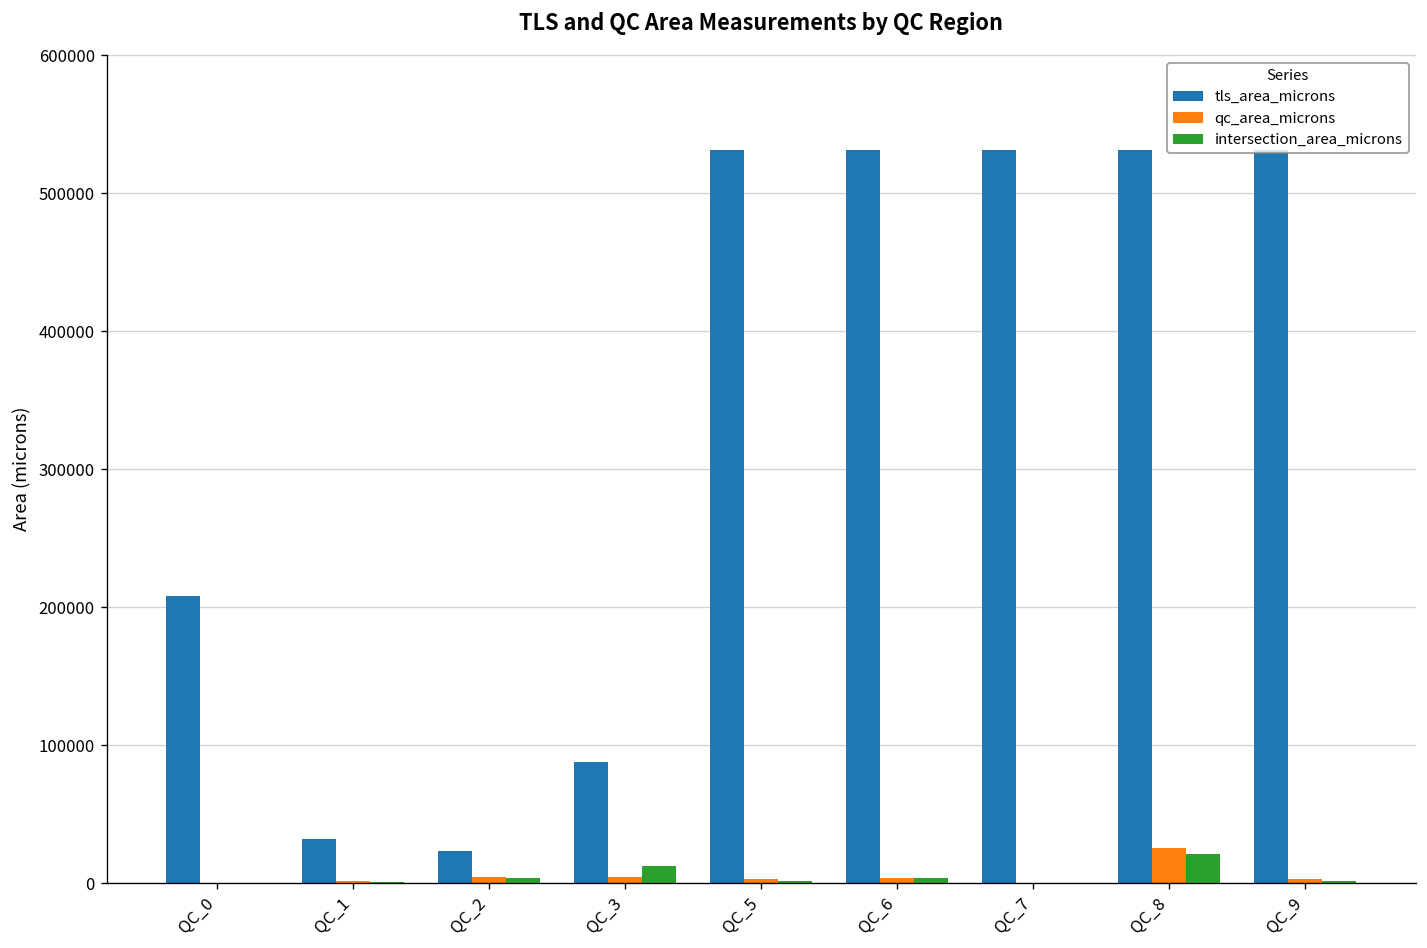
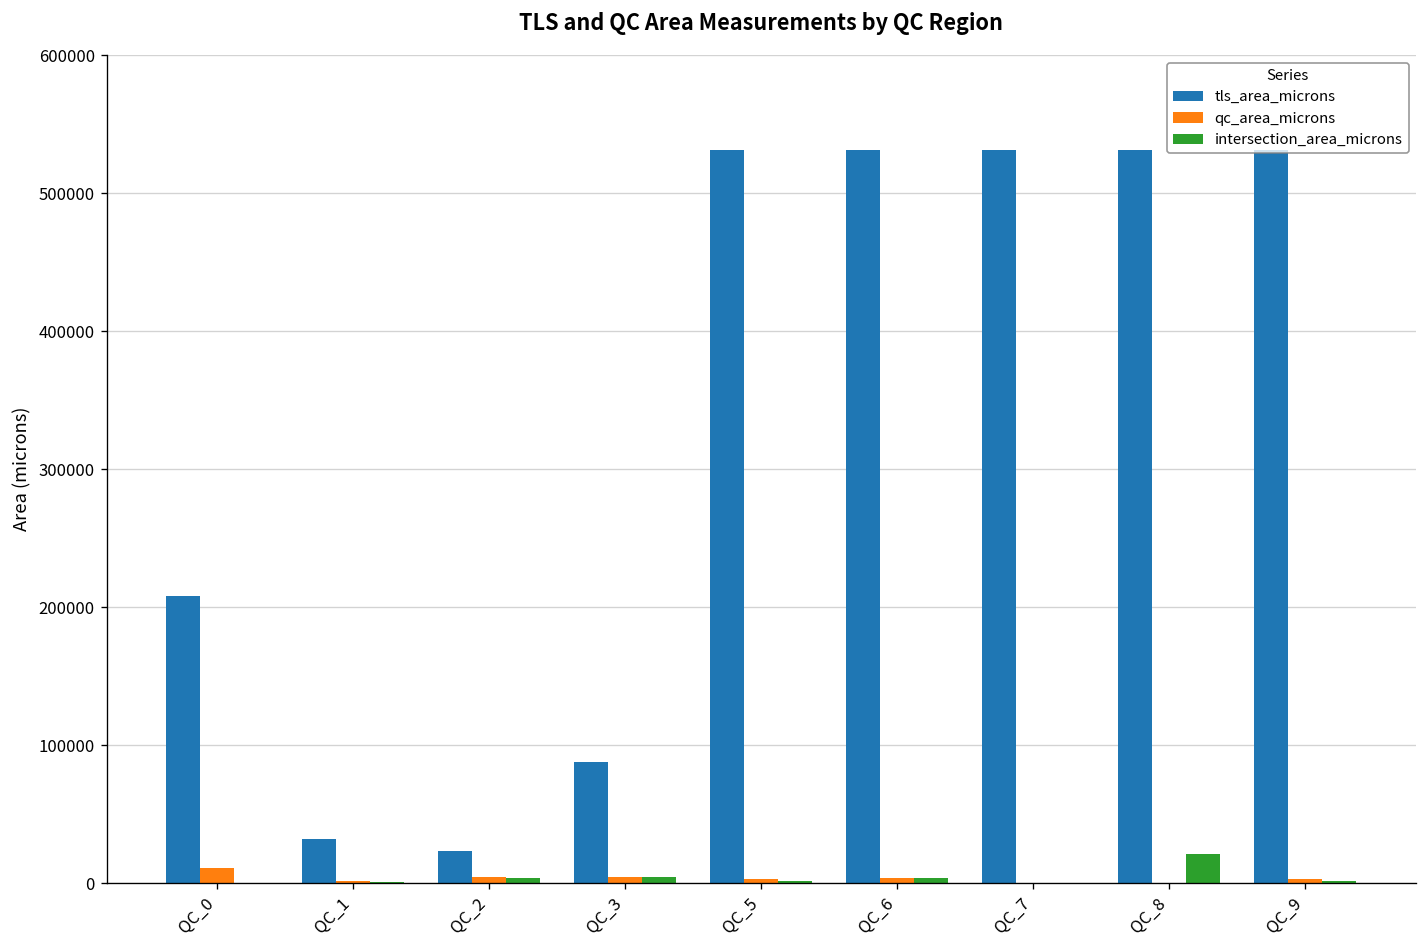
qc_area_microns, QC_0: 0 -> 11000
intersection_area_microns, QC_3: 13000 -> 4000
qc_area_microns, QC_8: 26000 -> 0
